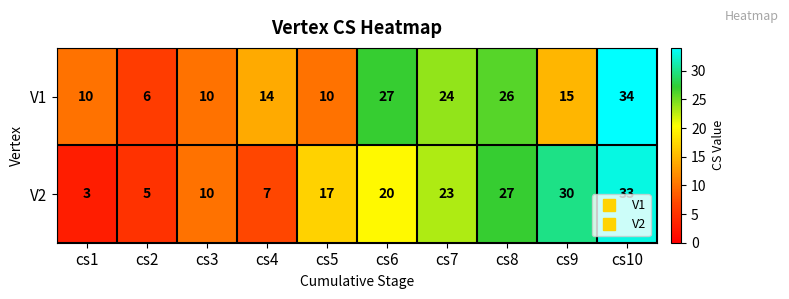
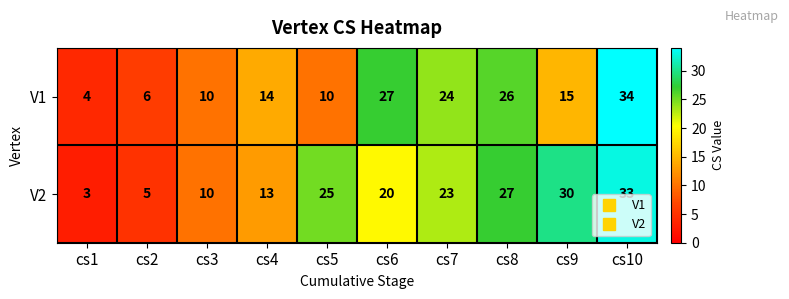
V1, cs1: 10 -> 4
V2, cs4: 7 -> 13
V2, cs5: 17 -> 25
